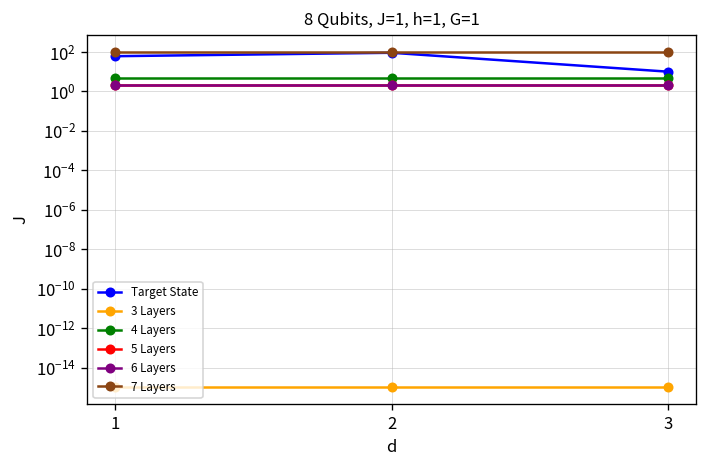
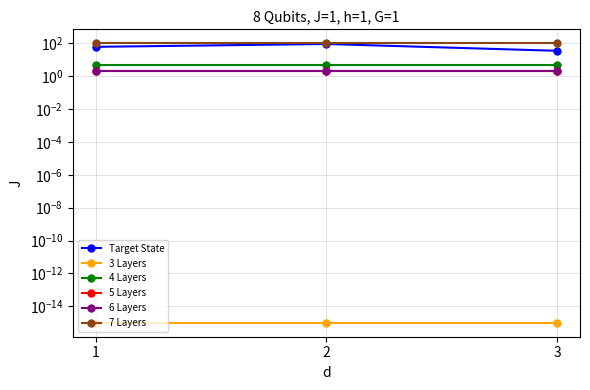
Target State, 3: 10 -> 40
